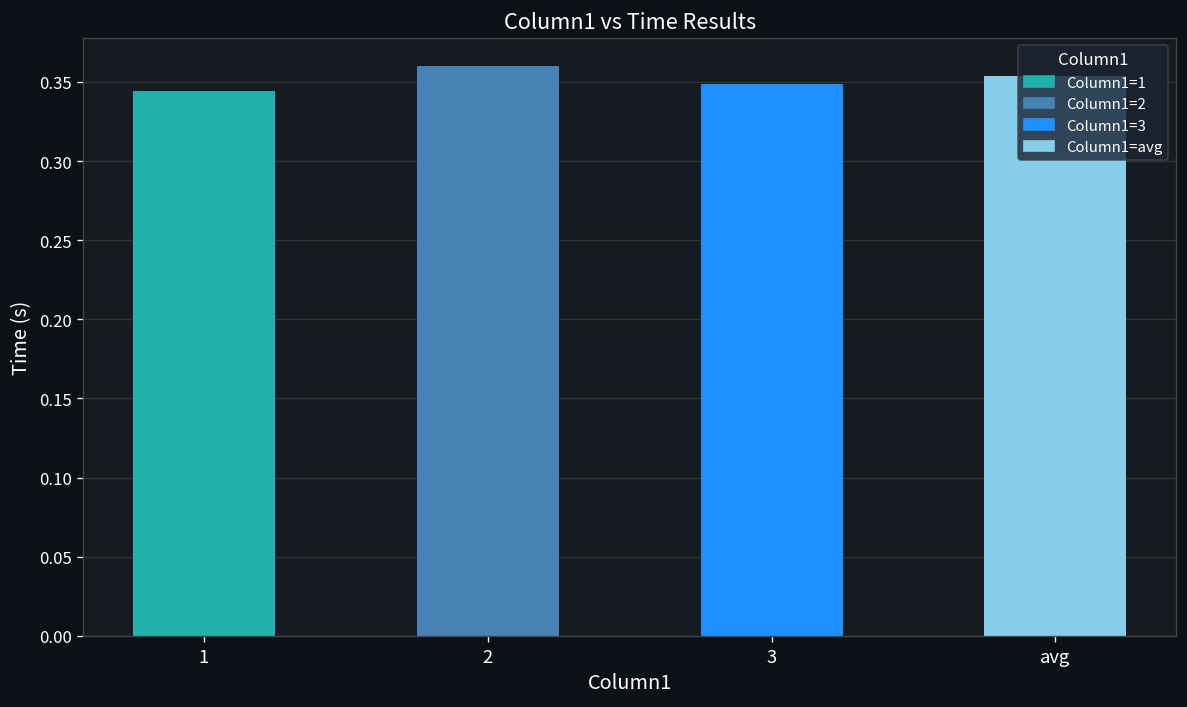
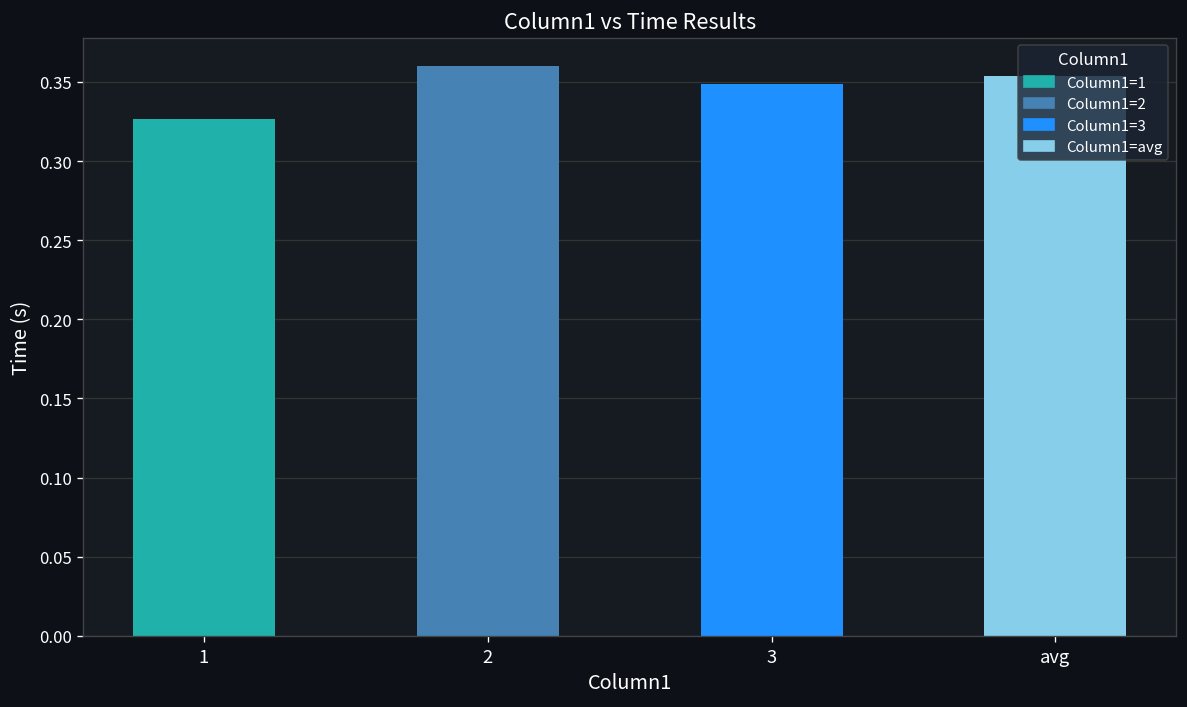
1: 0.344 -> 0.327
